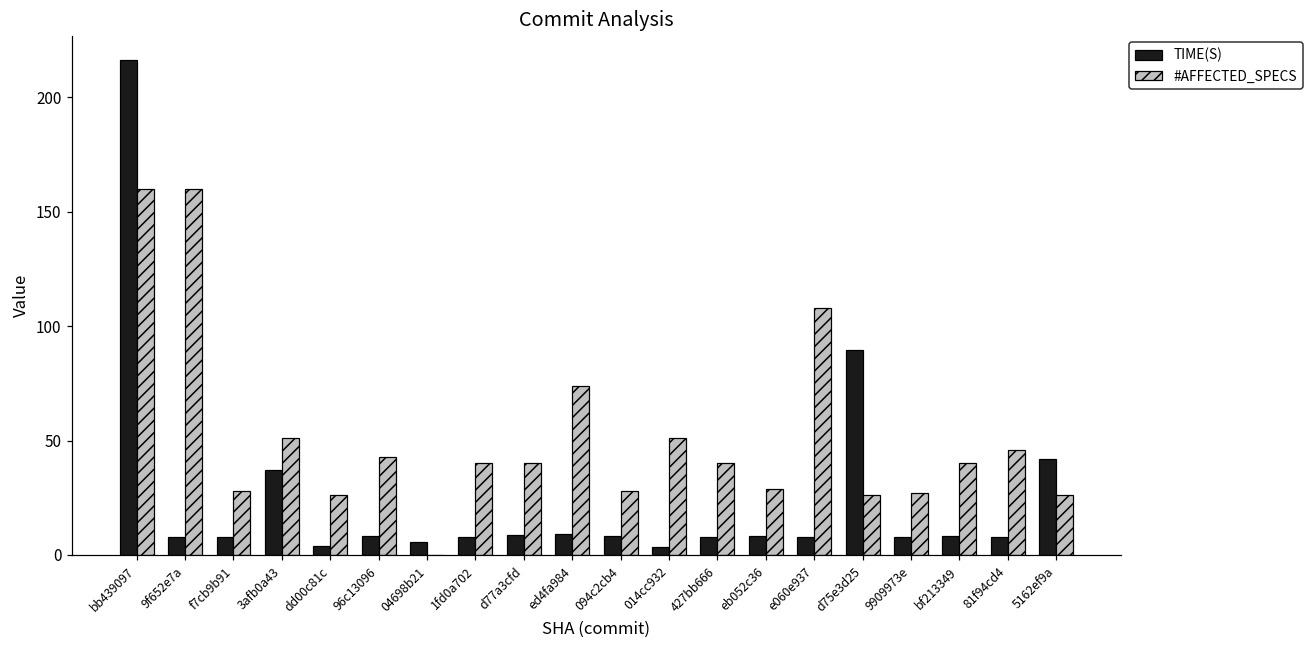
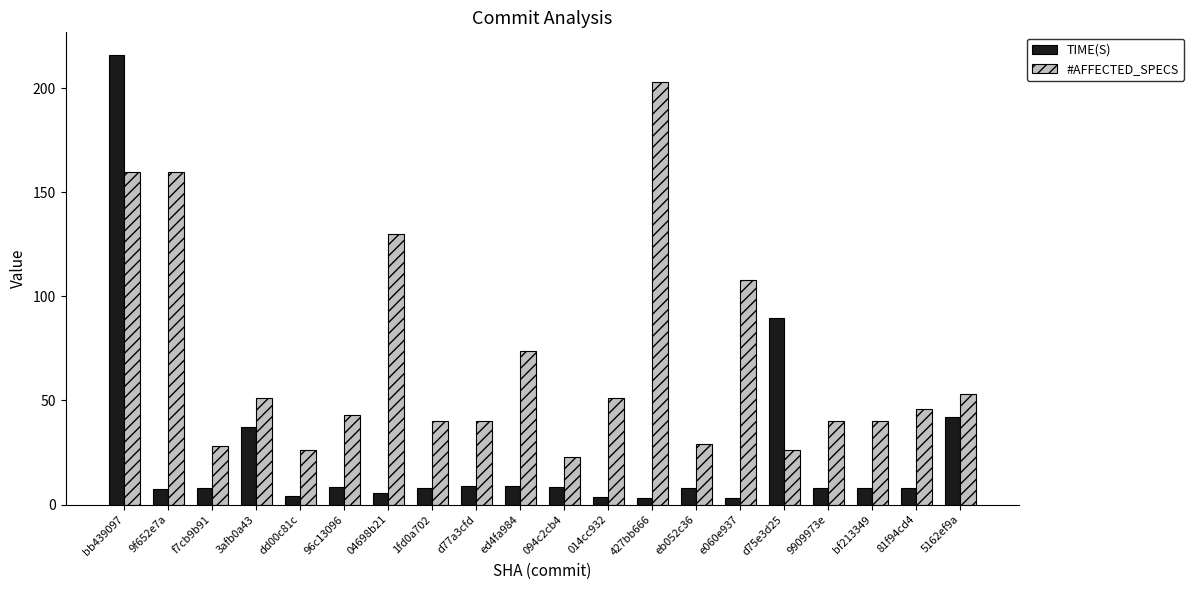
#AFFECTED_SPECS, 04698b21: 0 -> 130
#AFFECTED_SPECS, 094c2cb4: 28 -> 23
TIME(S), 427bb666: 8 -> 3
#AFFECTED_SPECS, 427bb666: 40 -> 203
TIME(S), e060e937: 8 -> 3
#AFFECTED_SPECS, 9909973e: 27 -> 40
#AFFECTED_SPECS, 5162ef9a: 26 -> 53
